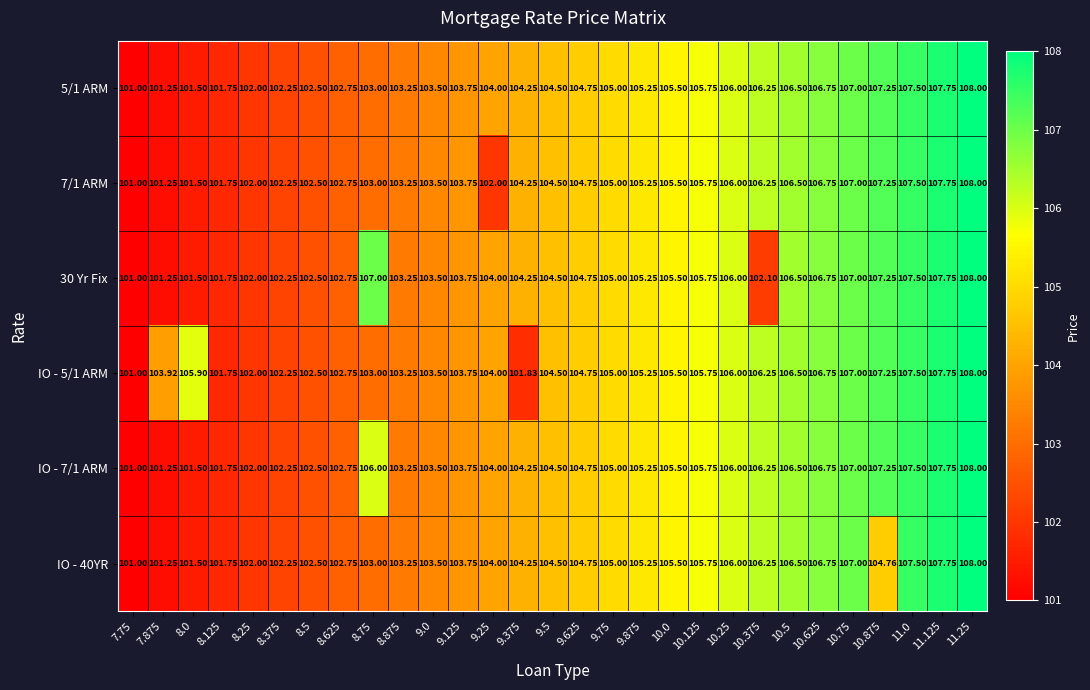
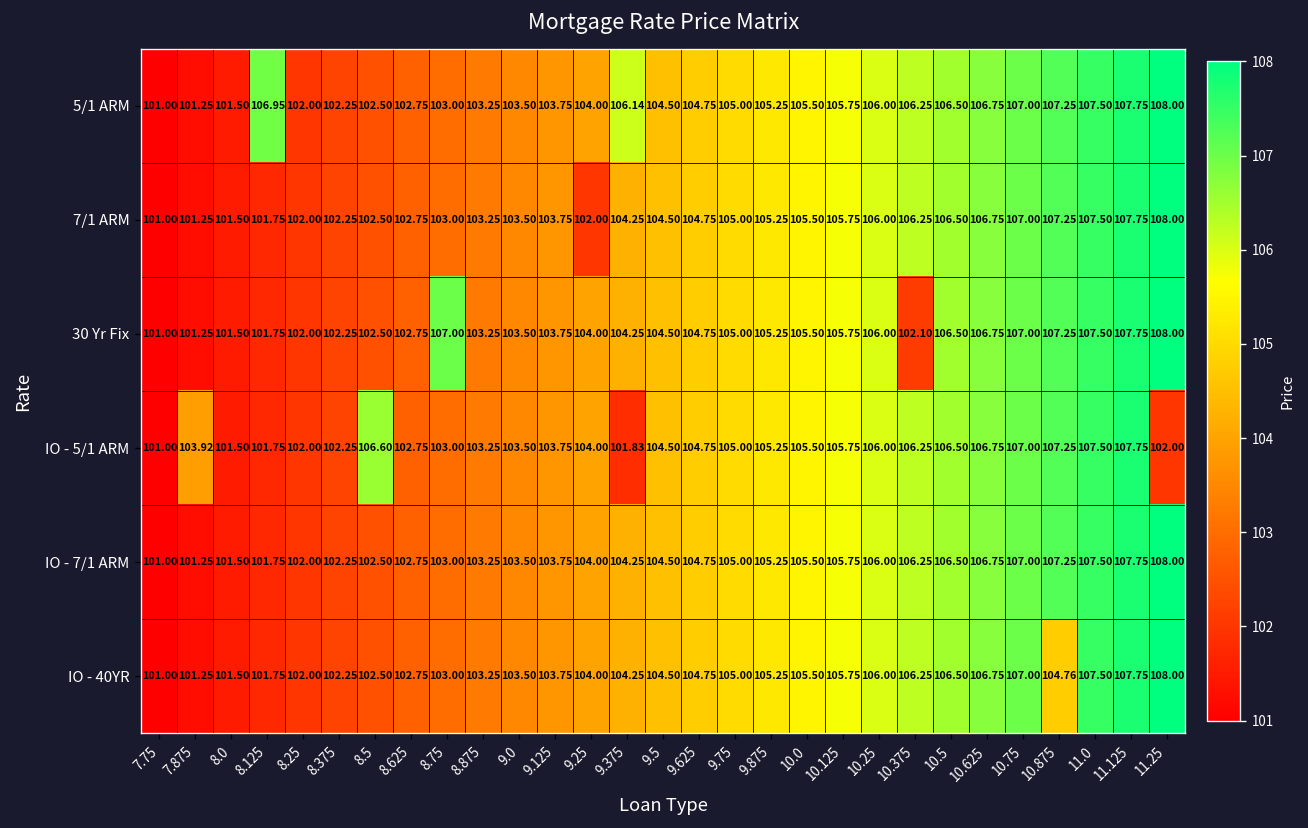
5/1 ARM, 8.125: 101.75 -> 106.95
5/1 ARM, 9.375: 104.25 -> 106.14
IO - 5/1 ARM, 8.0: 105.90 -> 101.50
IO - 5/1 ARM, 8.5: 102.50 -> 106.60
IO - 5/1 ARM, 11.25: 108.00 -> 102.00
IO - 7/1 ARM, 8.75: 106.00 -> 103.00
